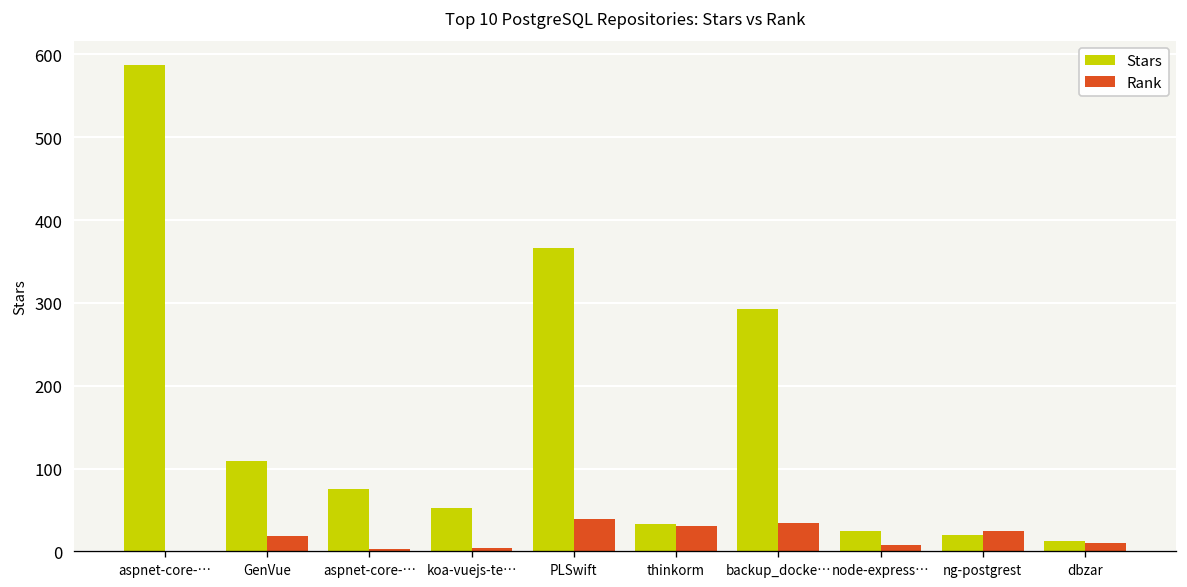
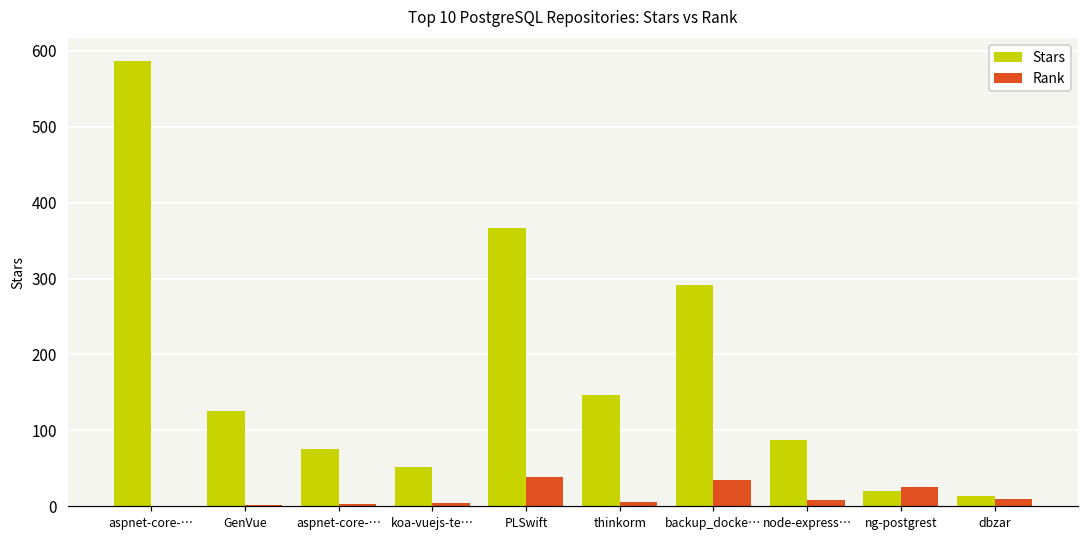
Stars, GenVue: 110 -> 130
Rank, GenVue: 20 -> 0
Stars, thinkorm: 30 -> 150
Rank, thinkorm: 30 -> 10
Stars, node-express…: 20 -> 90
